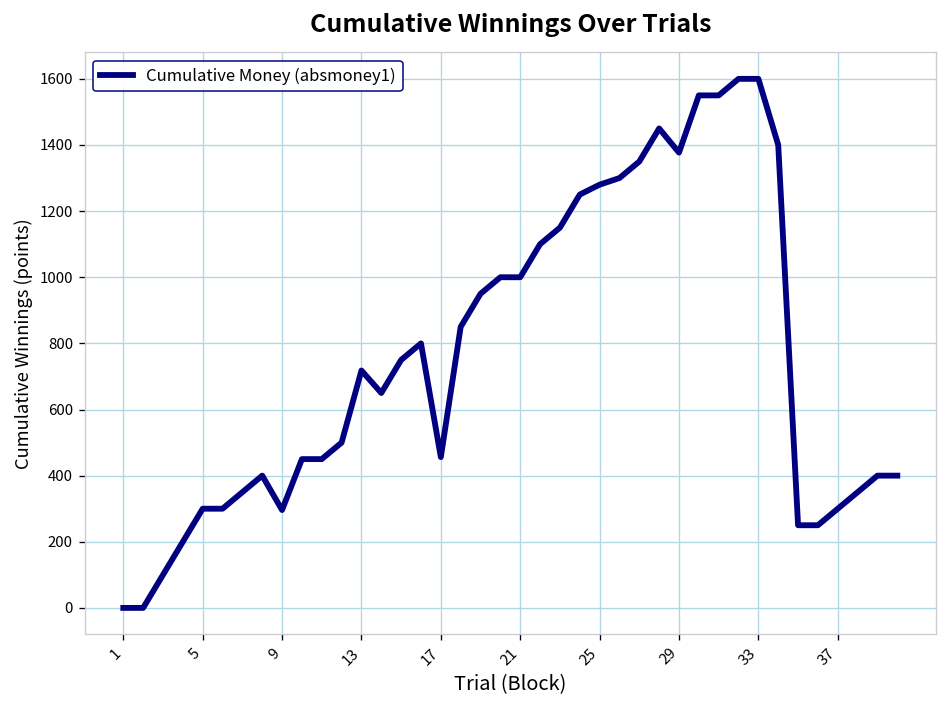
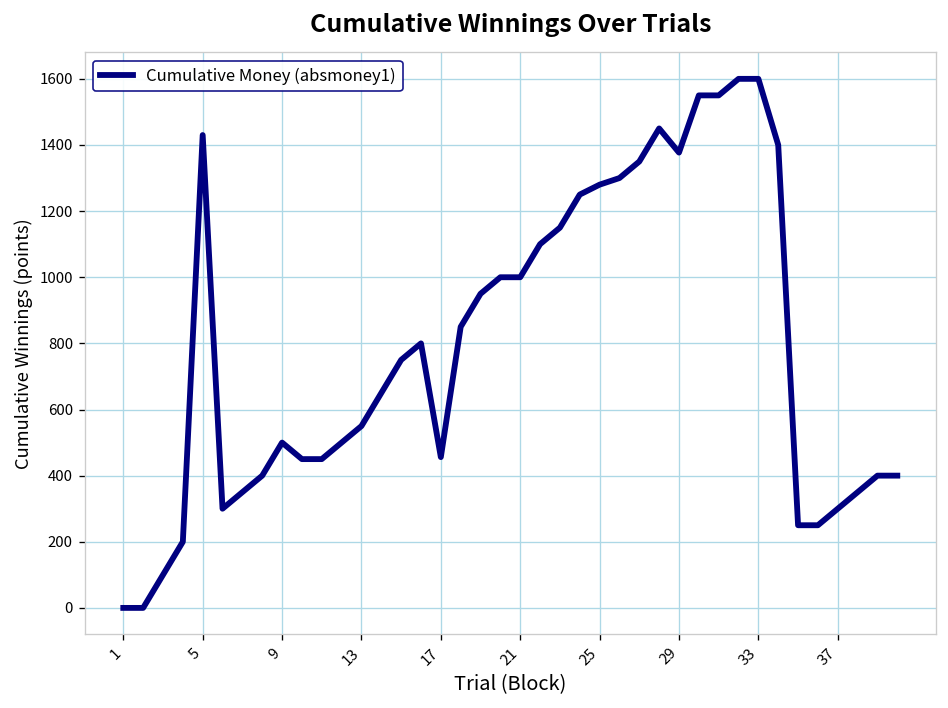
5: 300 -> 1430
9: 300 -> 500
13: 720 -> 550
